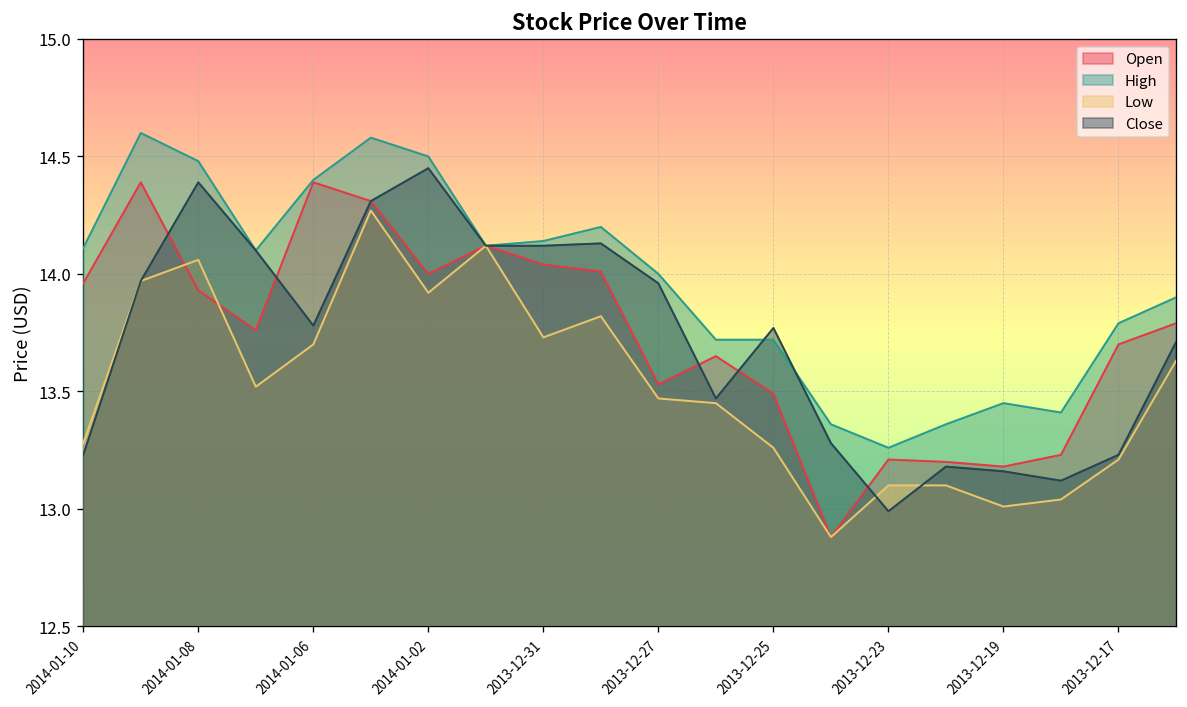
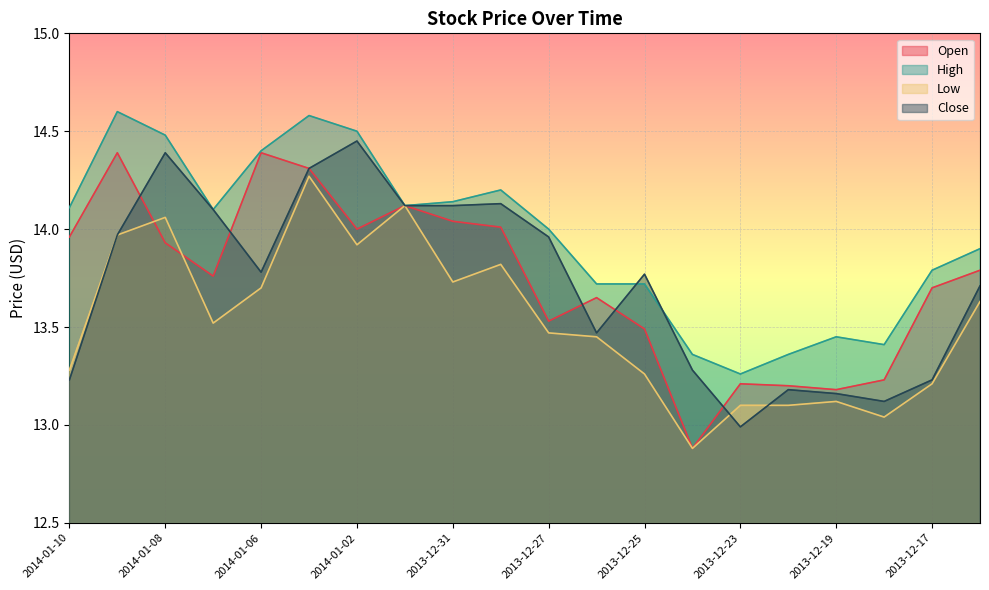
Low, 2013-12-19: 13.01 -> 13.12
